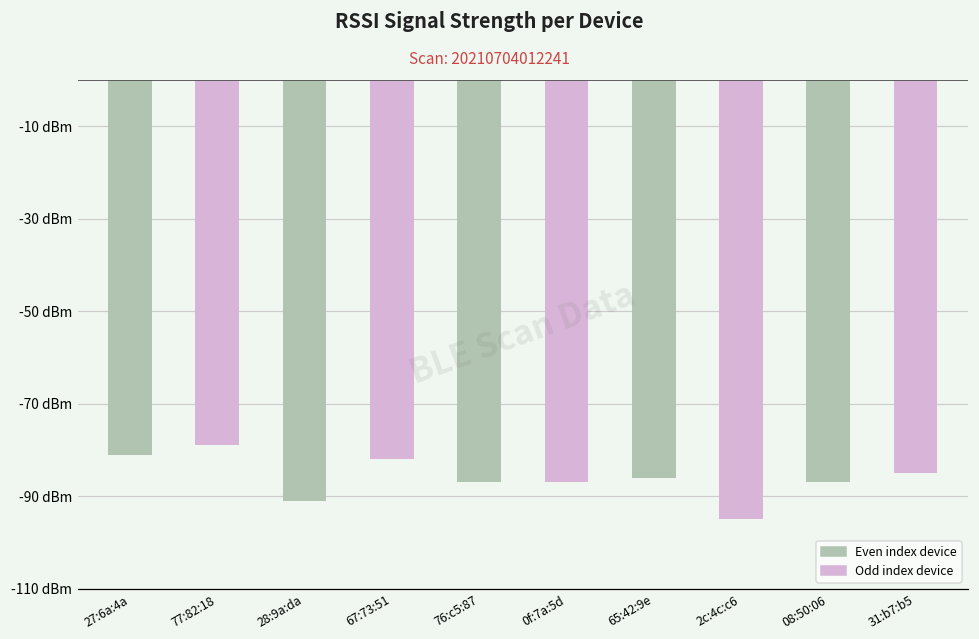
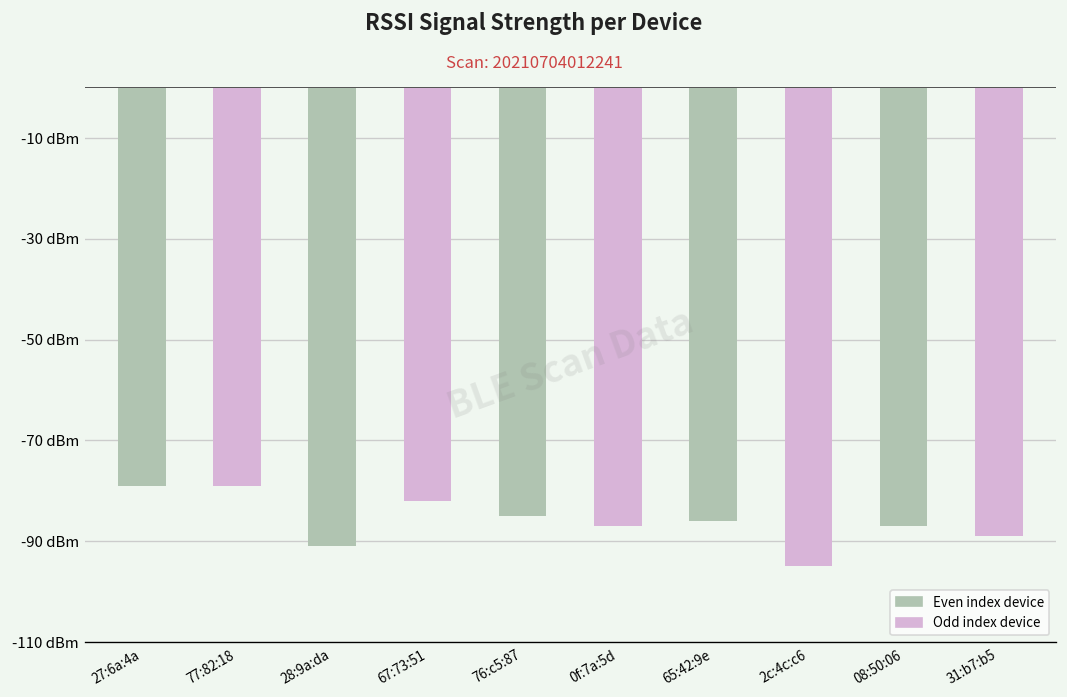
27:6a:4a: -81 dBm -> -79 dBm
76:c5:87: -87 dBm -> -85 dBm
31:b7:b5: -85 dBm -> -89 dBm
